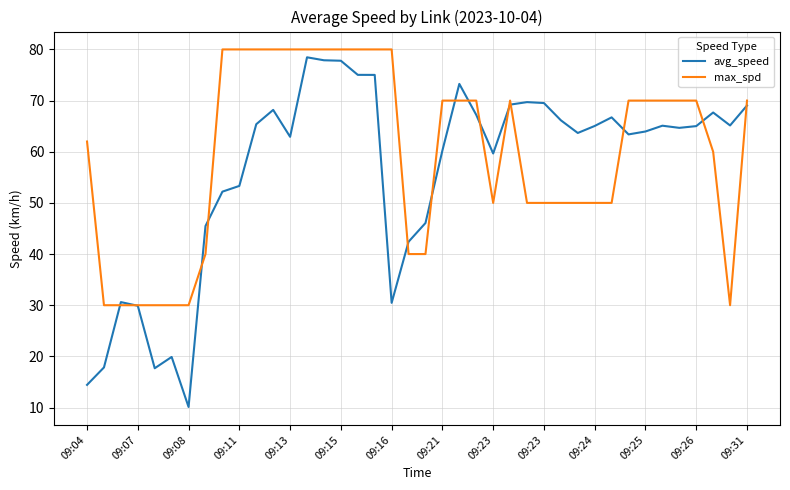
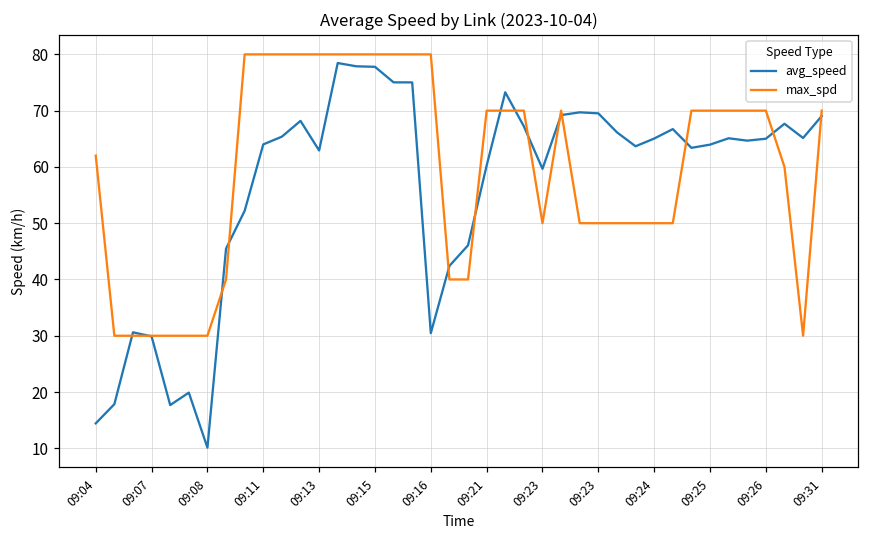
avg_speed, 09:11: 53 -> 64
